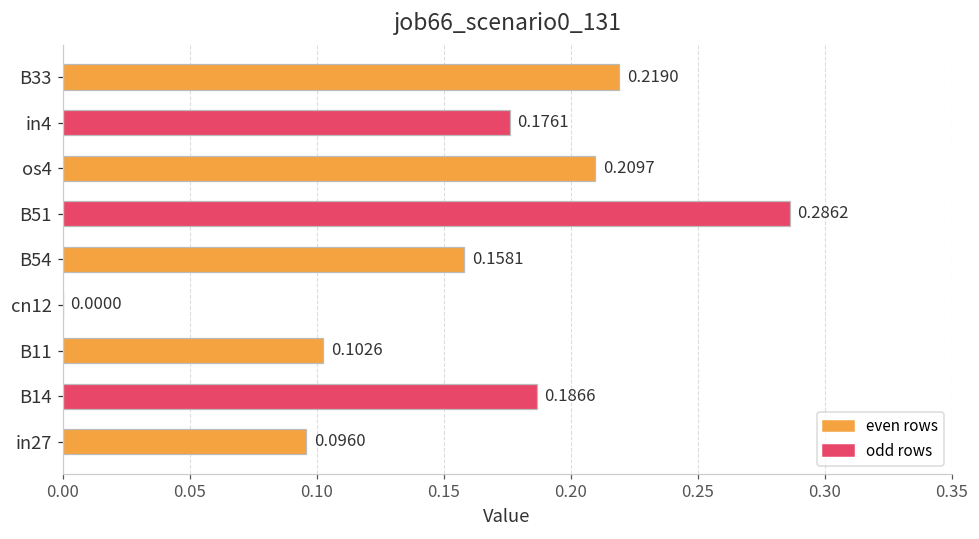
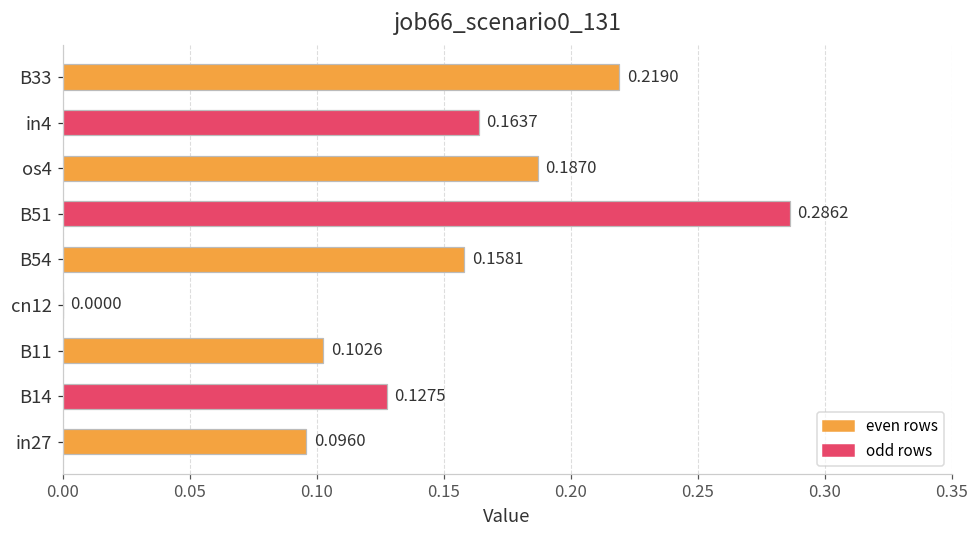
in4: 0.1761 -> 0.1637
os4: 0.2097 -> 0.1870
B14: 0.1866 -> 0.1275
